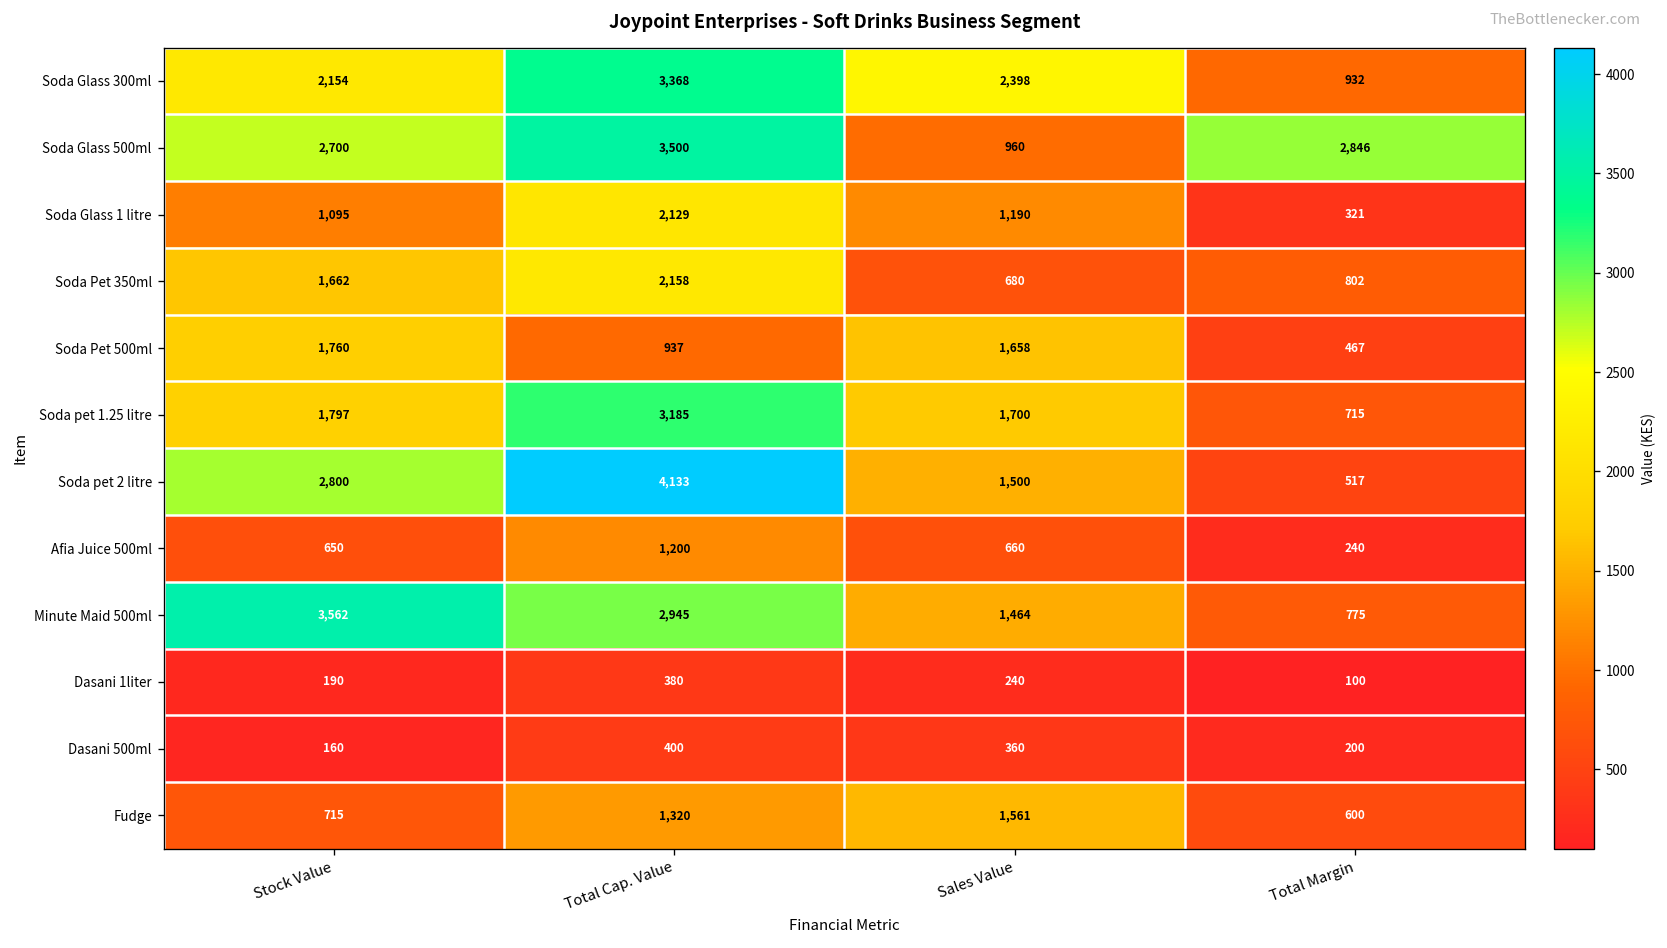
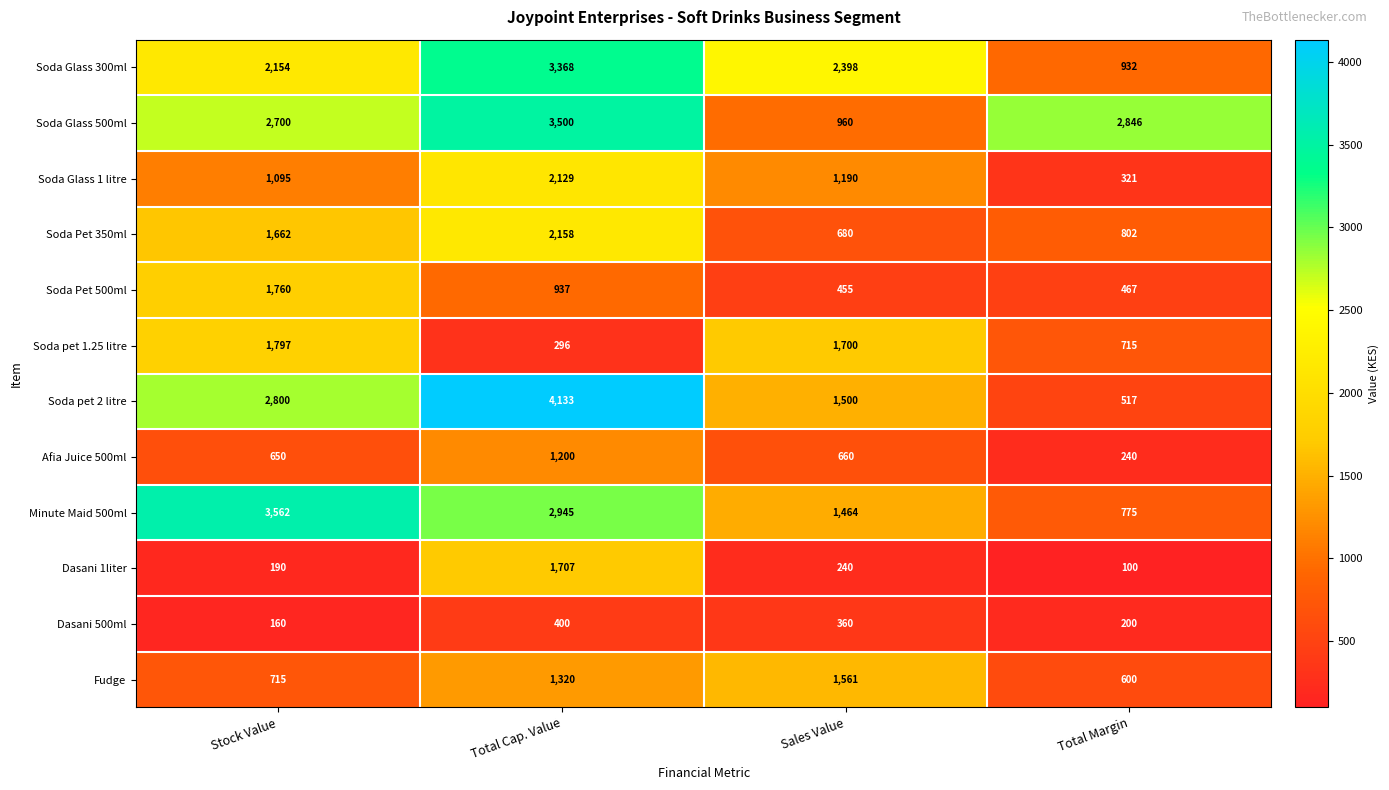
Soda Pet 500ml, Sales Value: 1,658 -> 455
Soda pet 1.25 litre, Total Cap. Value: 3,185 -> 296
Dasani 1liter, Total Cap. Value: 380 -> 1,707
